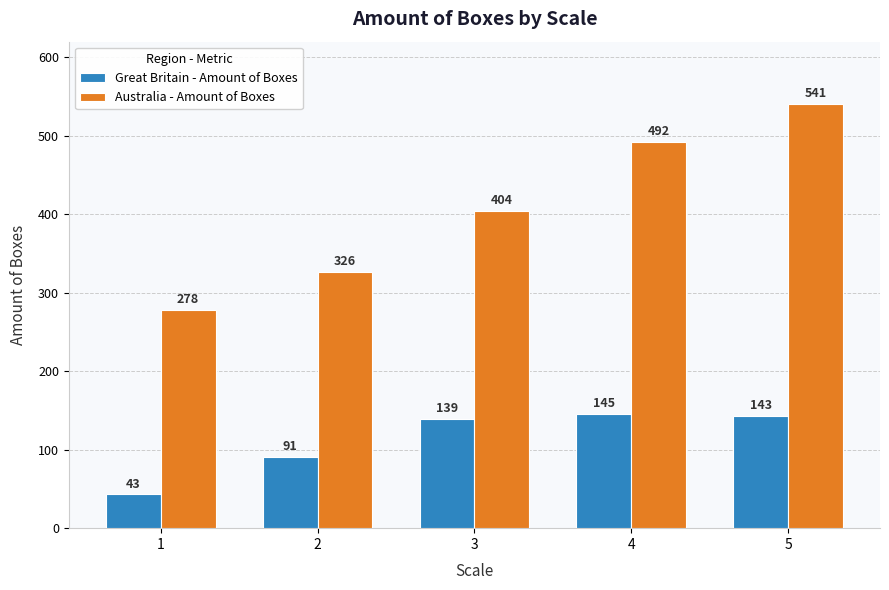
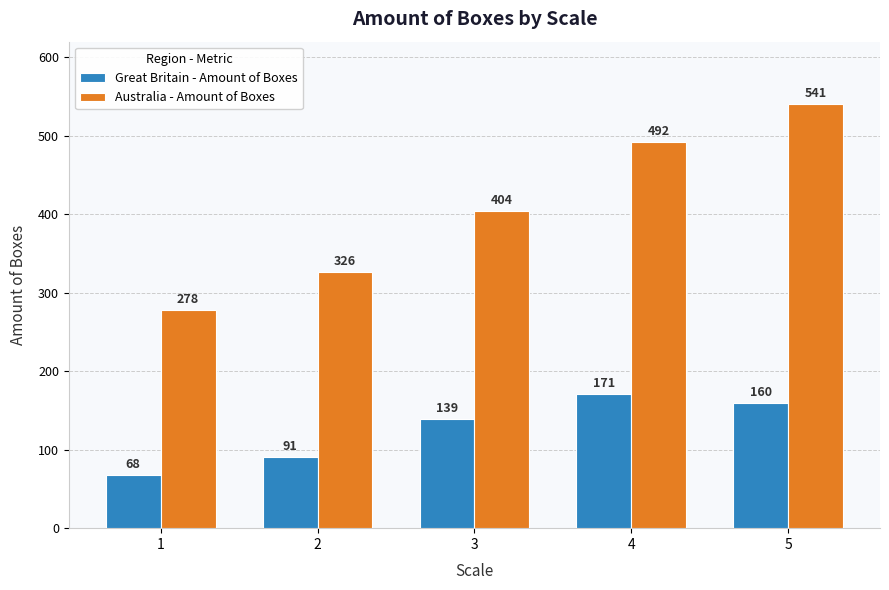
Great Britain - Amount of Boxes, 1: 43 -> 68
Great Britain - Amount of Boxes, 4: 145 -> 171
Great Britain - Amount of Boxes, 5: 143 -> 160
